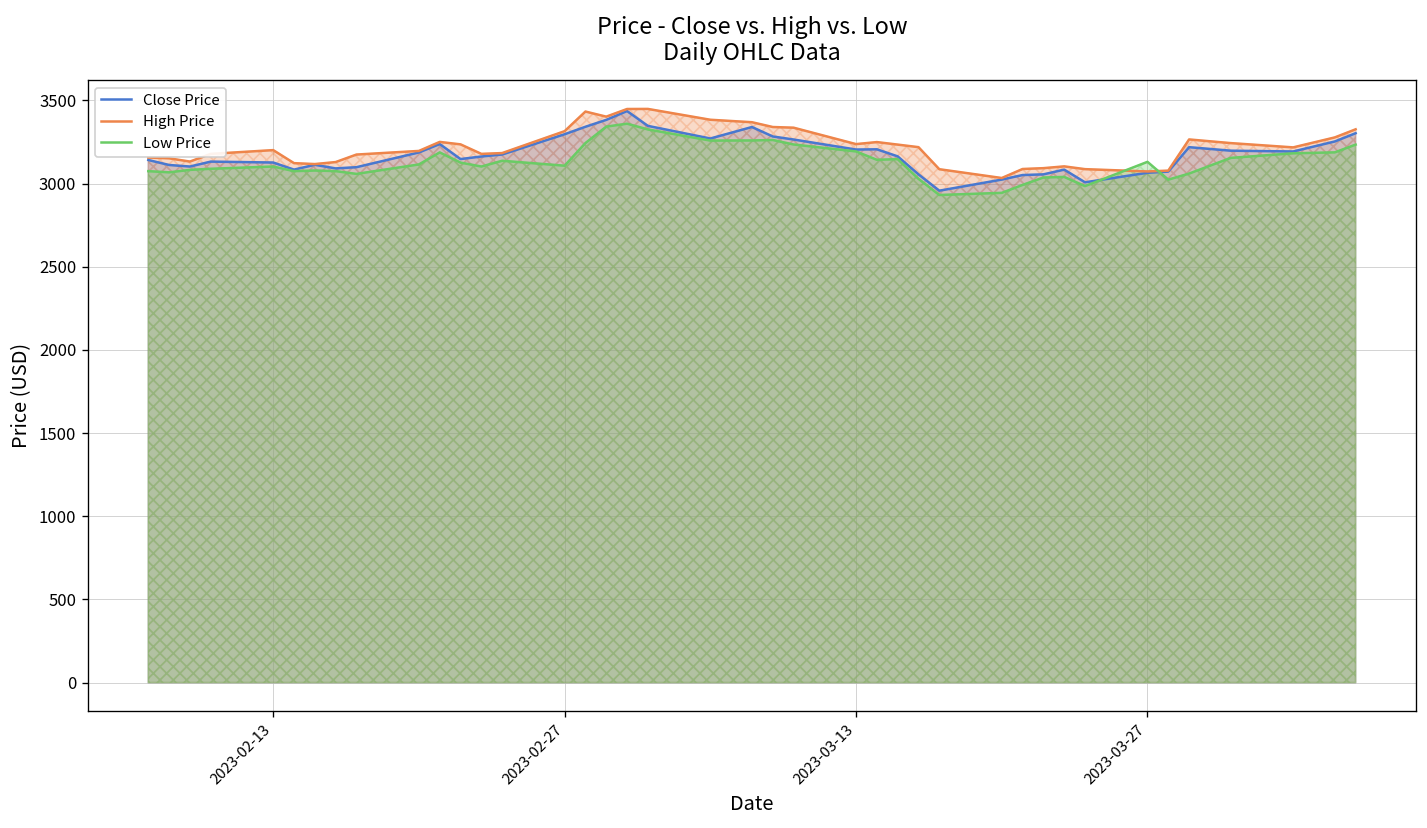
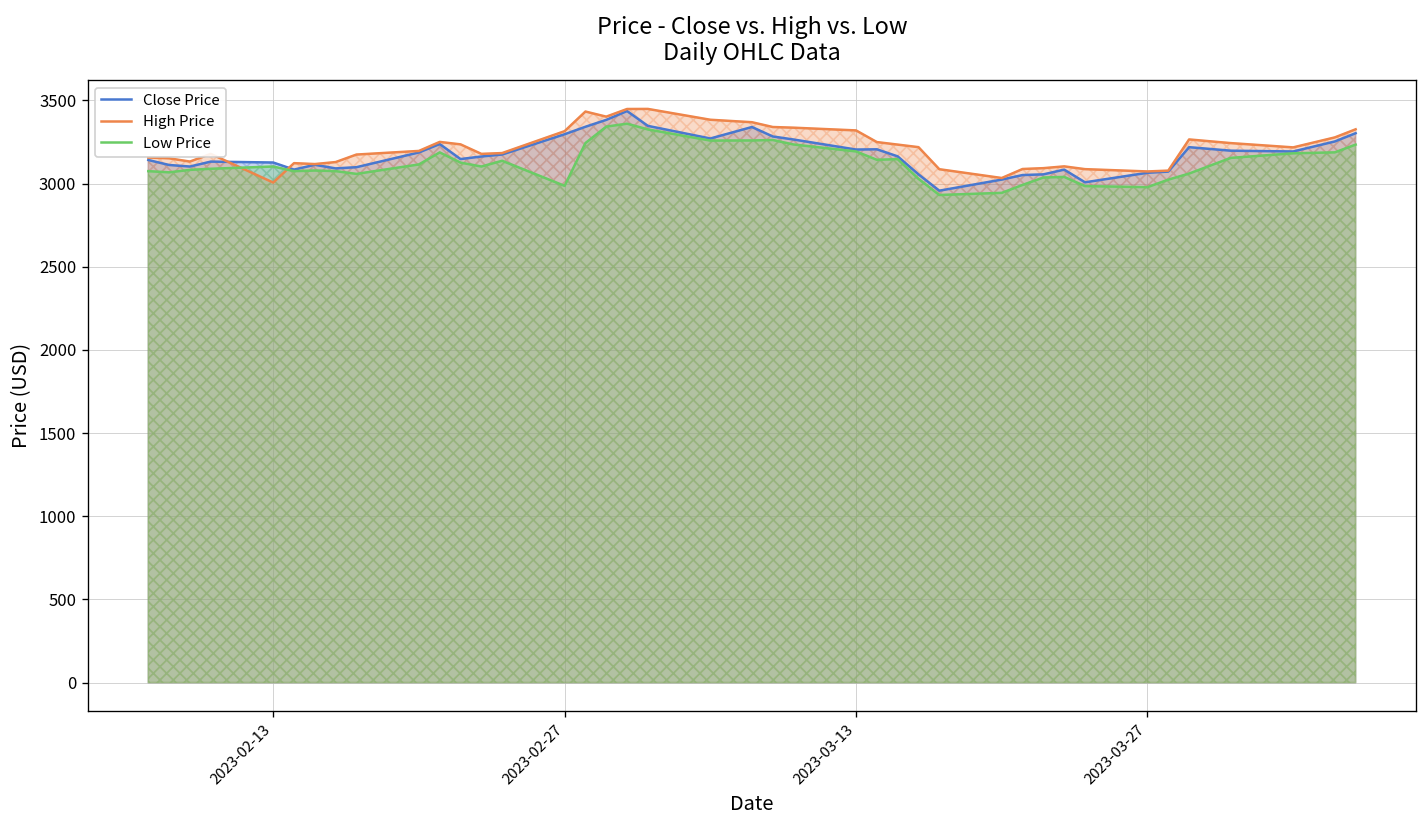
High Price, 2023-02-13: 3200 -> 3010
Low Price, 2023-02-27: 3110 -> 2990
High Price, 2023-03-13: 3240 -> 3320
Low Price, 2023-03-27: 3130 -> 2980
